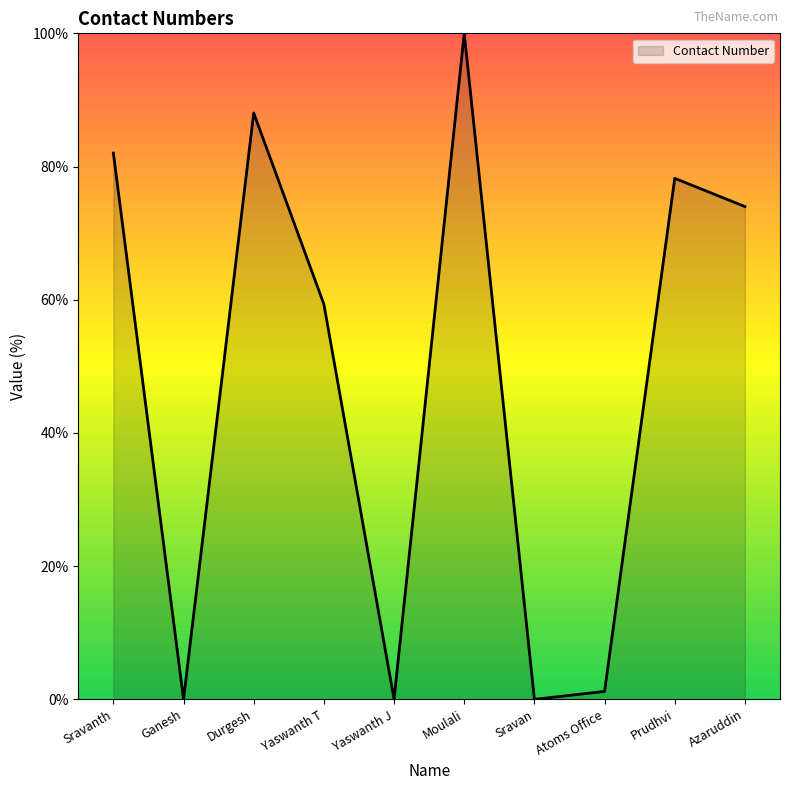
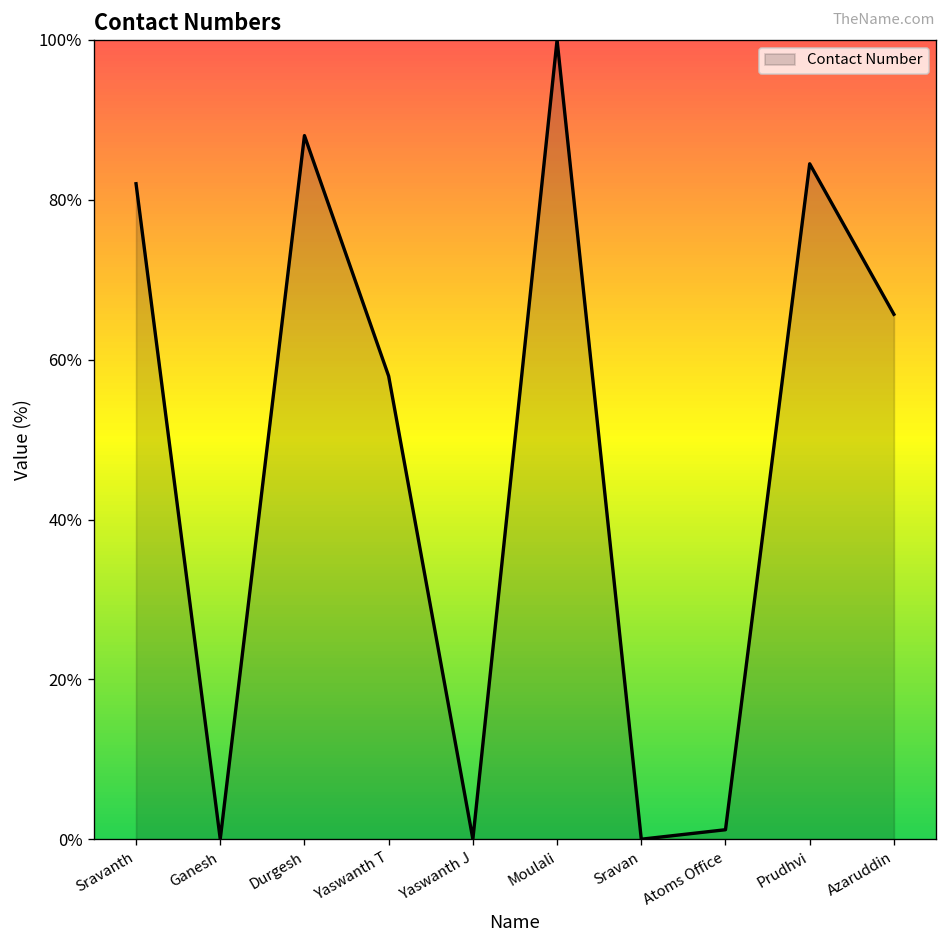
Yaswanth T: 59% -> 58%
Prudhvi: 78% -> 85%
Azaruddin: 74% -> 66%
